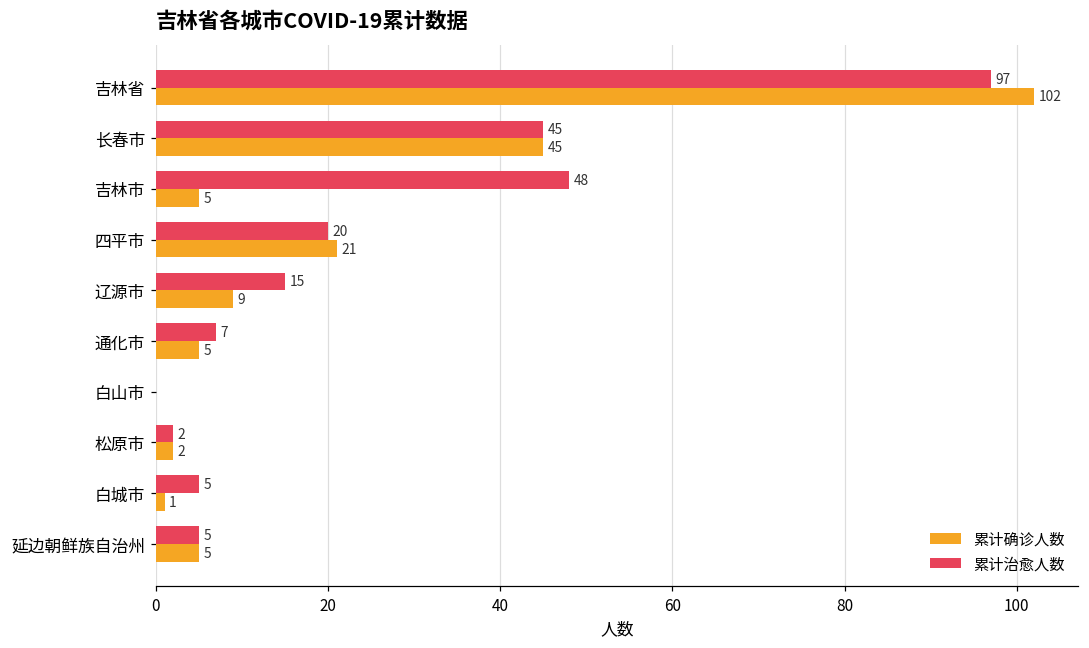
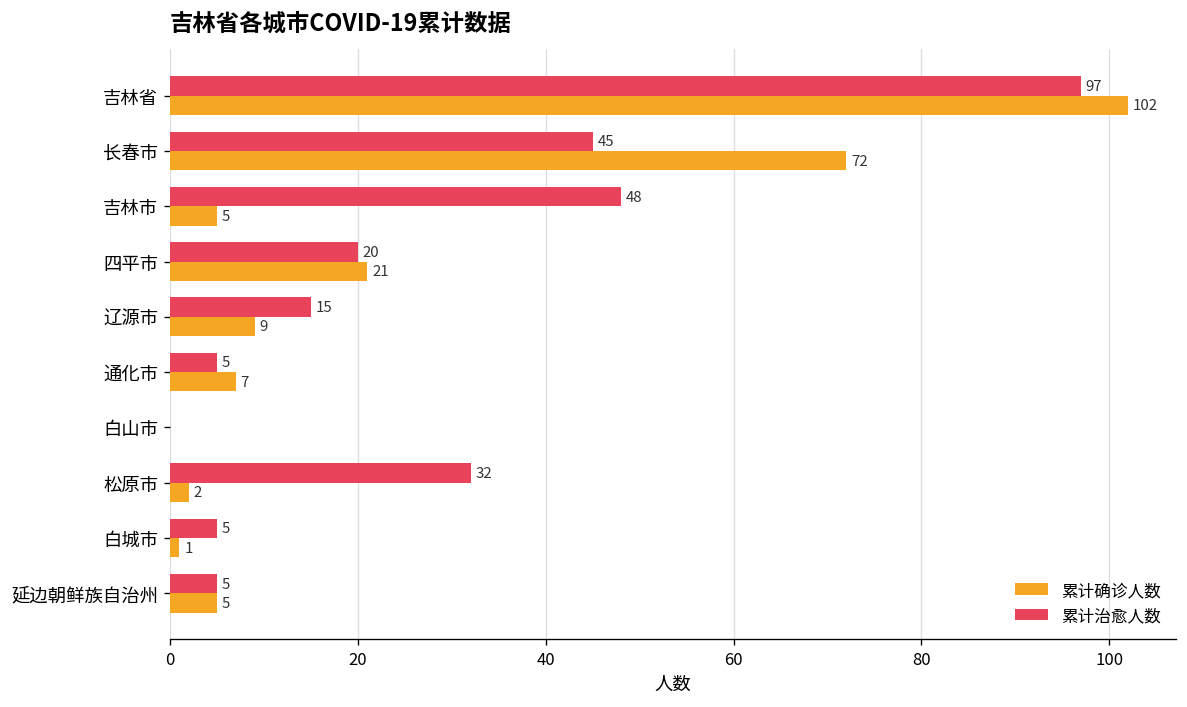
累计确诊人数, 长春市: 45 -> 72
累计治愈人数, 通化市: 7 -> 5
累计确诊人数, 通化市: 5 -> 7
累计治愈人数, 松原市: 2 -> 32
